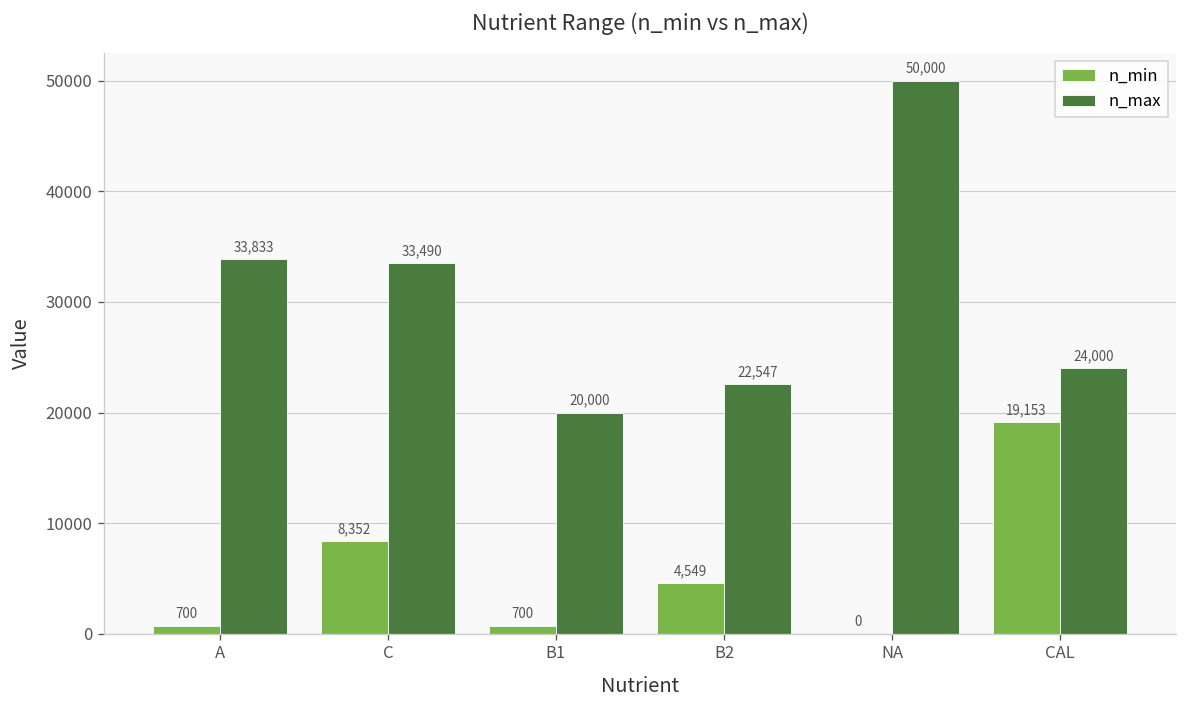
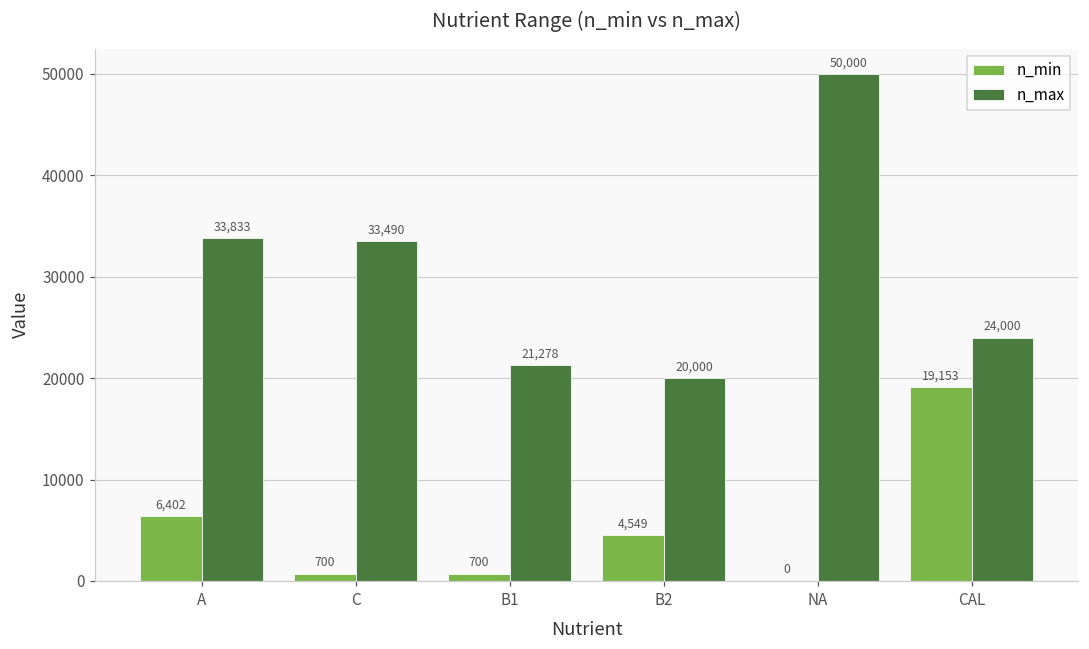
n_min, A: 700 -> 6,402
n_min, C: 8,352 -> 700
n_max, B1: 20,000 -> 21,278
n_max, B2: 22,547 -> 20,000
